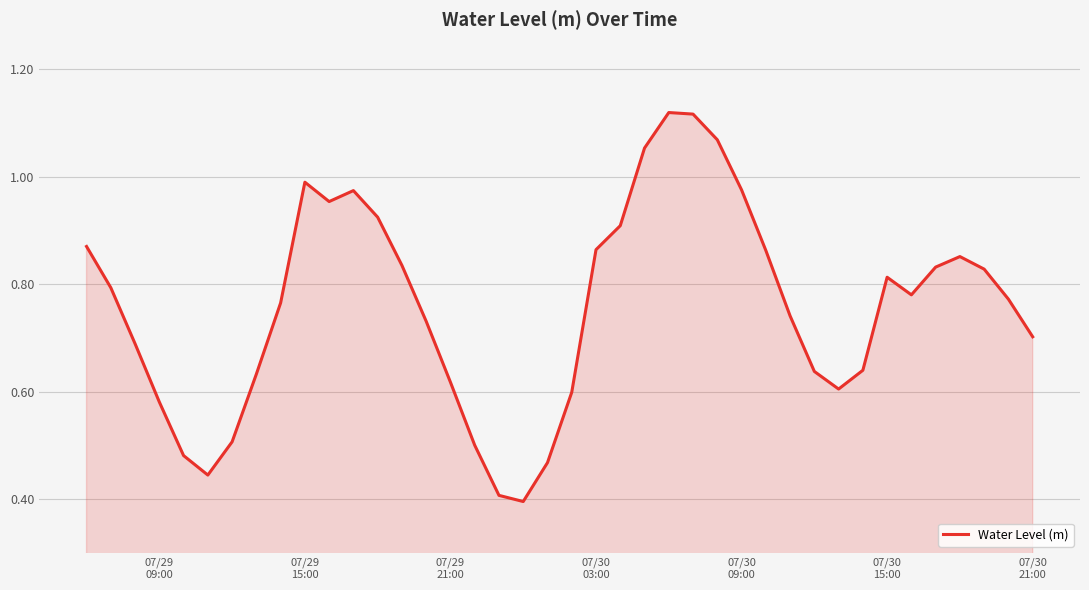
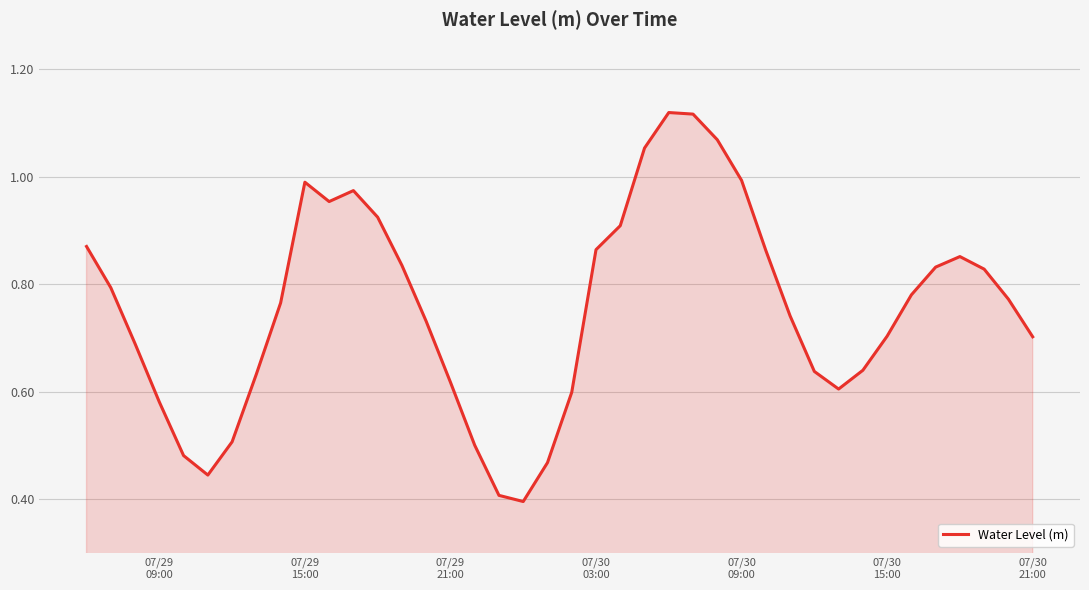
07/30 09:00: 0.98 -> 0.99
07/30 15:00: 0.81 -> 0.70
